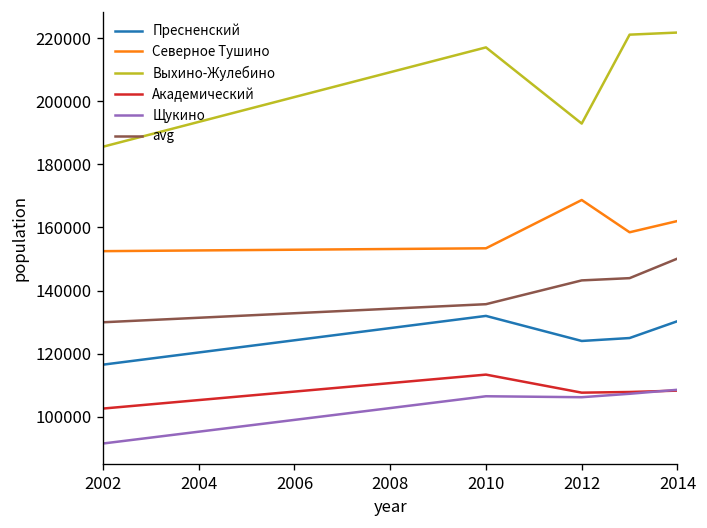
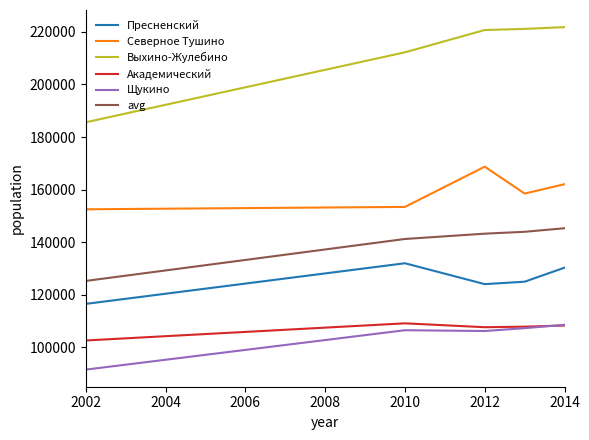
avg, 2002: 130000 -> 125000
Выхино-Жулебино, 2010: 217000 -> 212000
Академический, 2010: 113000 -> 109000
avg, 2010: 136000 -> 141000
Выхино-Жулебино, 2012: 193000 -> 221000
avg, 2014: 150000 -> 145000
